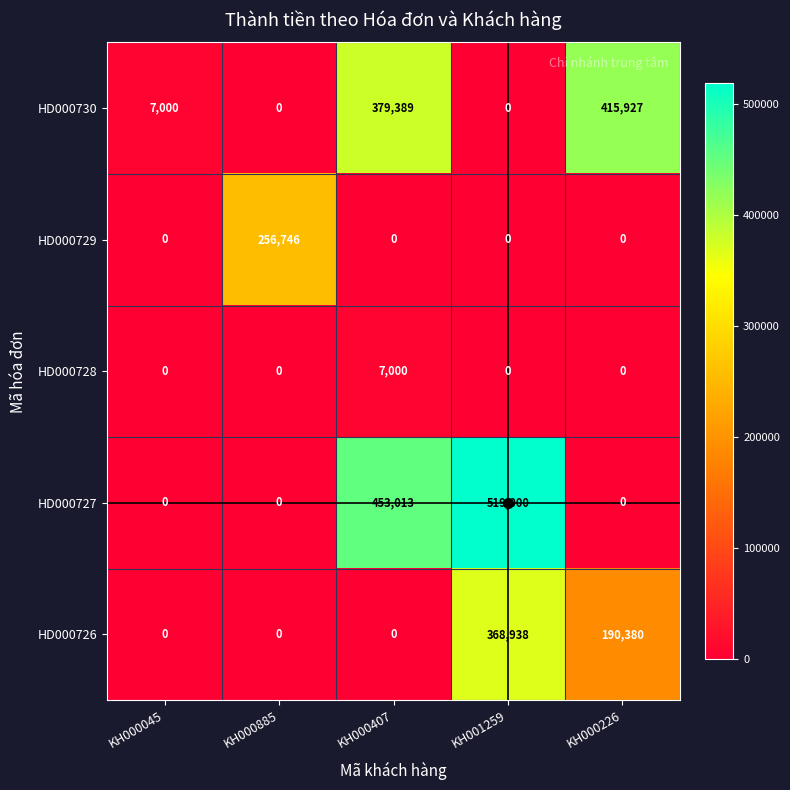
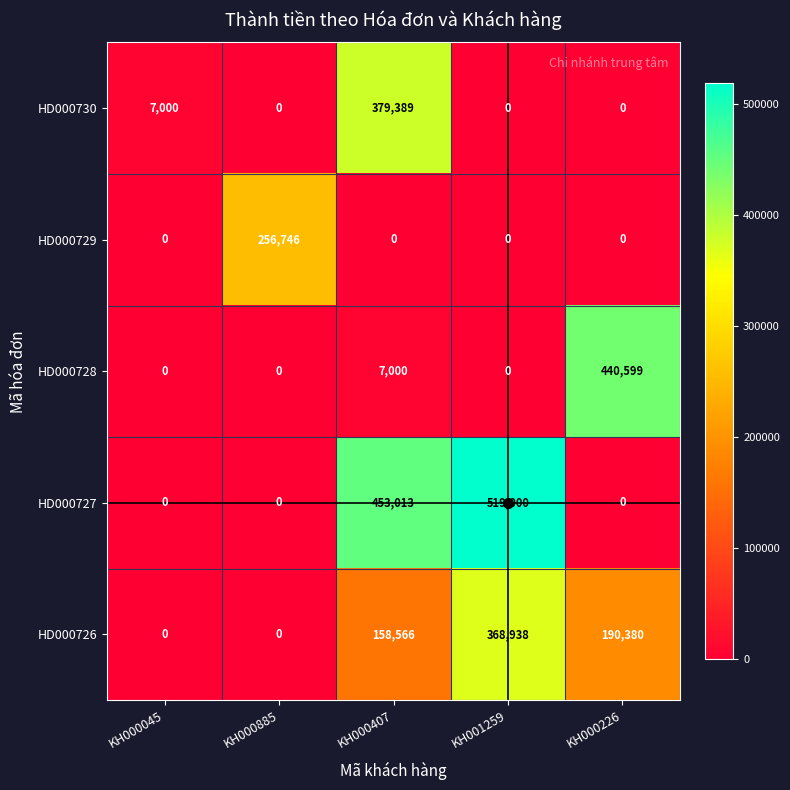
HD000730, KH000226: 415,927 -> 0
HD000728, KH000226: 0 -> 440,599
HD000726, KH000407: 0 -> 158,566
